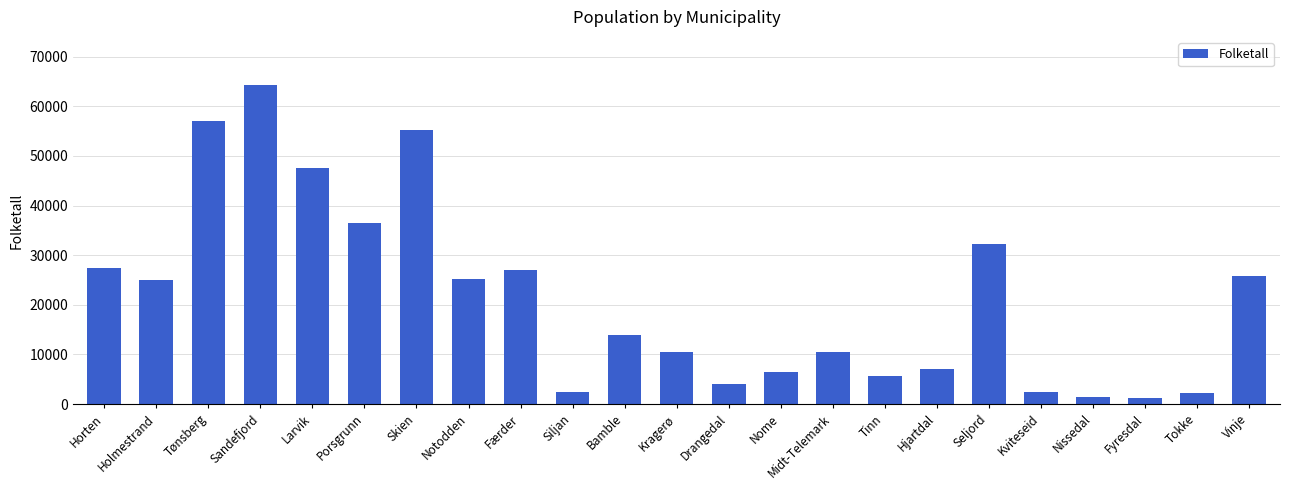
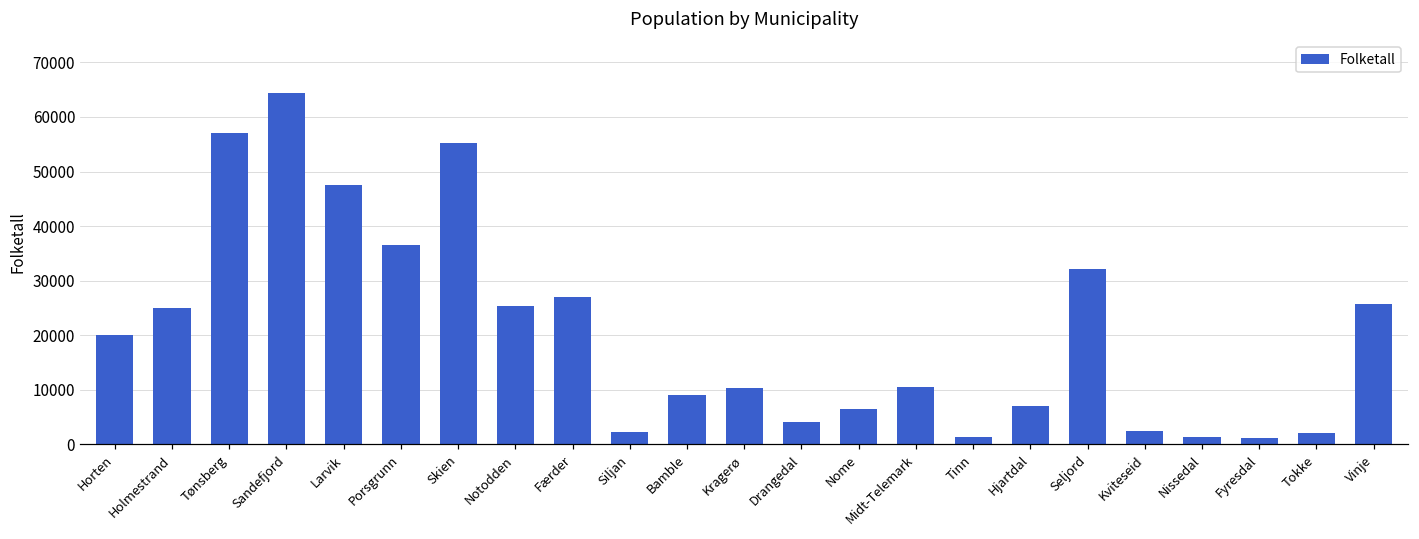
Horten: 28000 -> 20000
Bamble: 14000 -> 9000
Tinn: 6000 -> 1000
